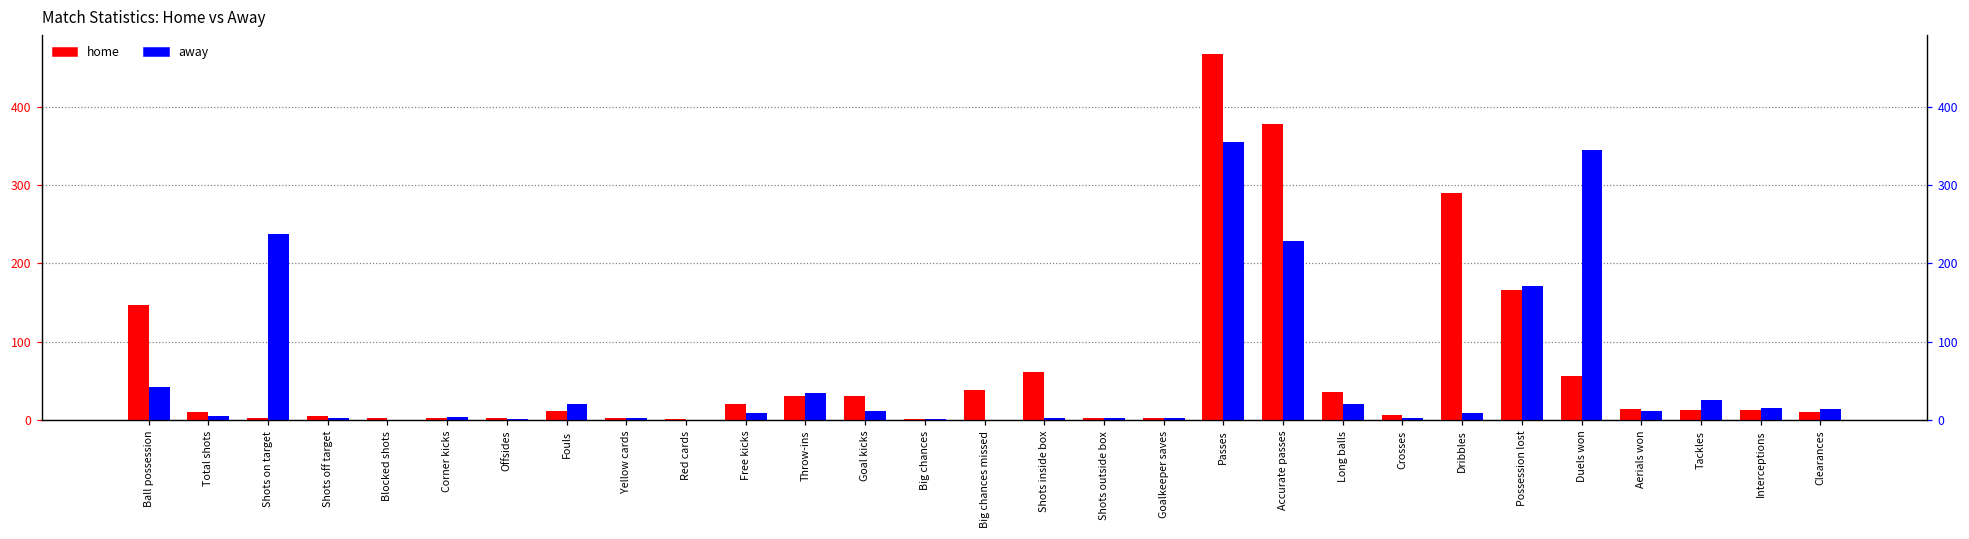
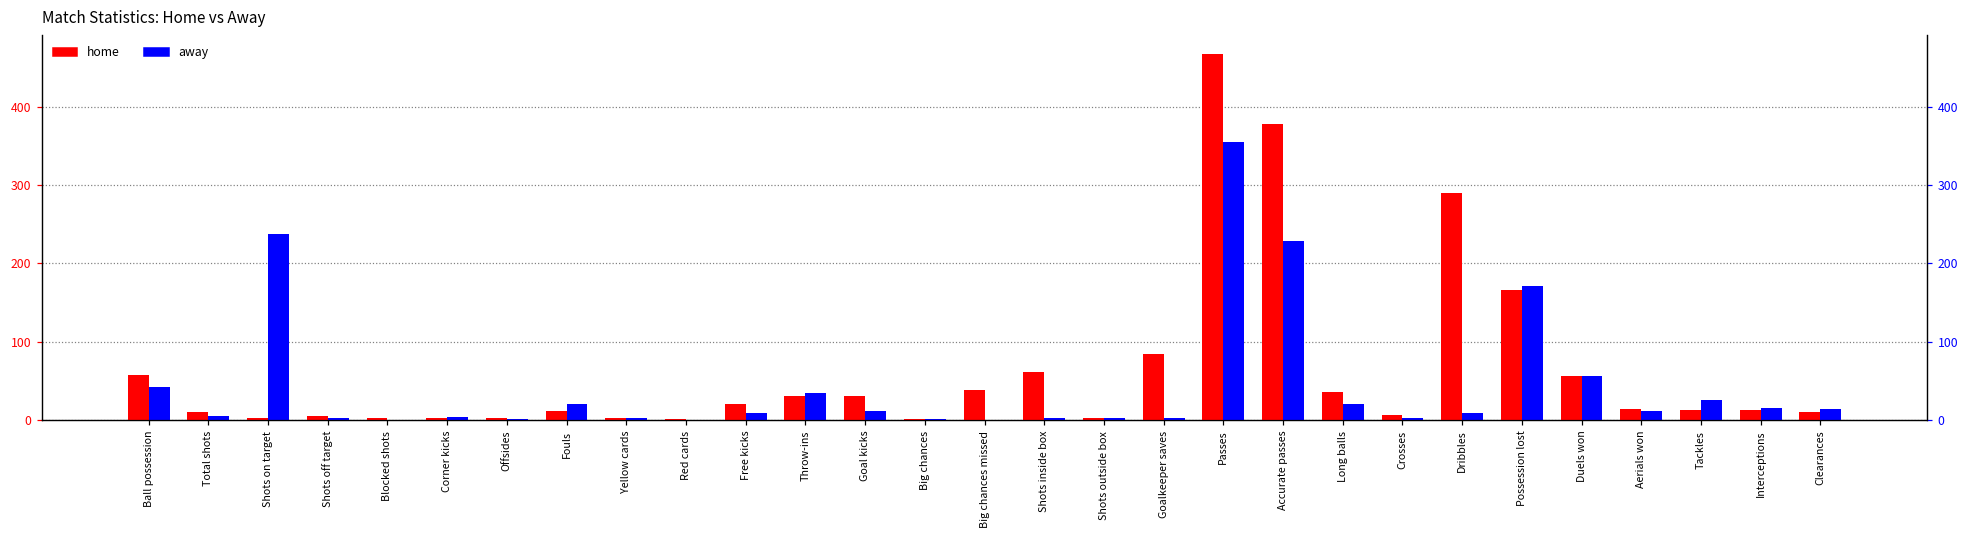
home, Ball possession: 150 -> 60
home, Goalkeeper saves: 0 -> 80
away, Duels won: 350 -> 60
